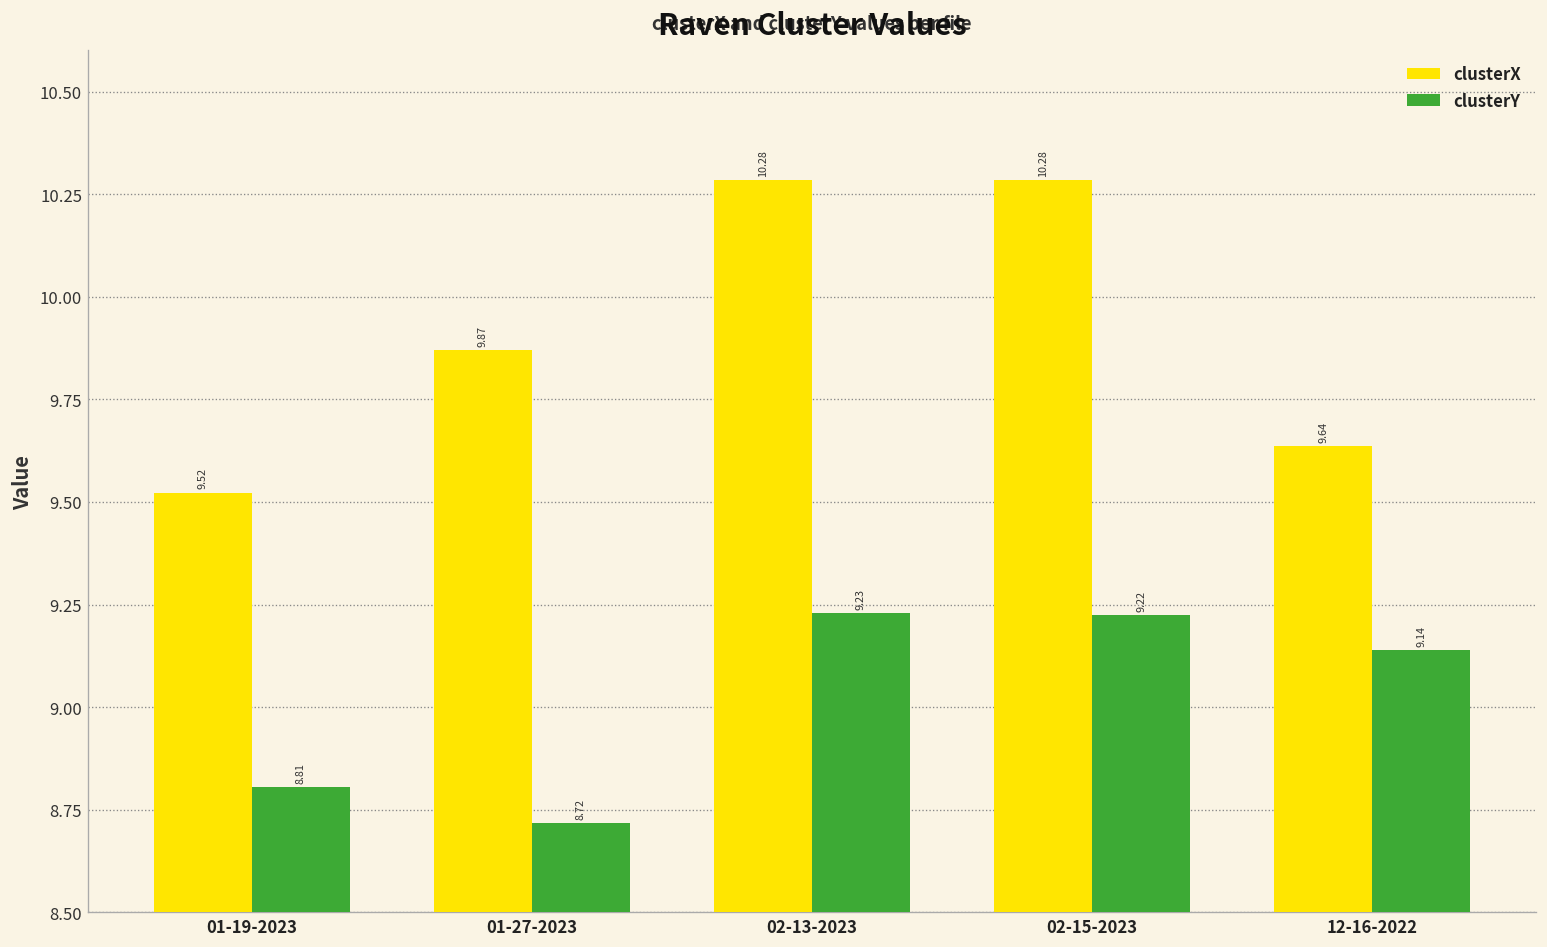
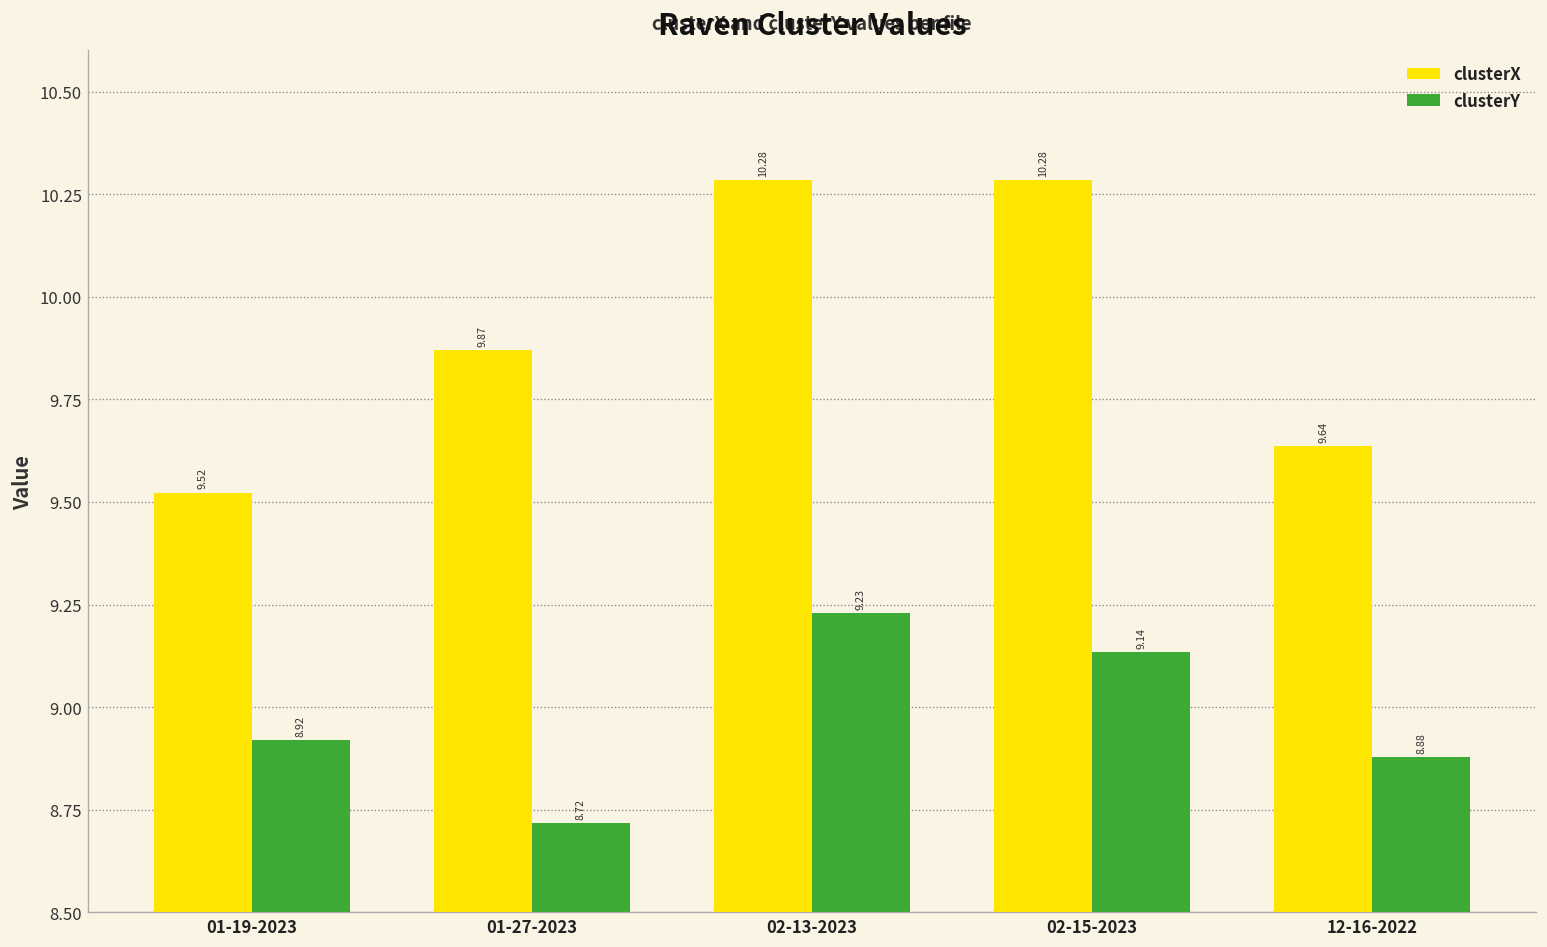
clusterY, 01-19-2023: 8.81 -> 8.92
clusterY, 02-15-2023: 9.22 -> 9.14
clusterY, 12-16-2022: 9.14 -> 8.88
